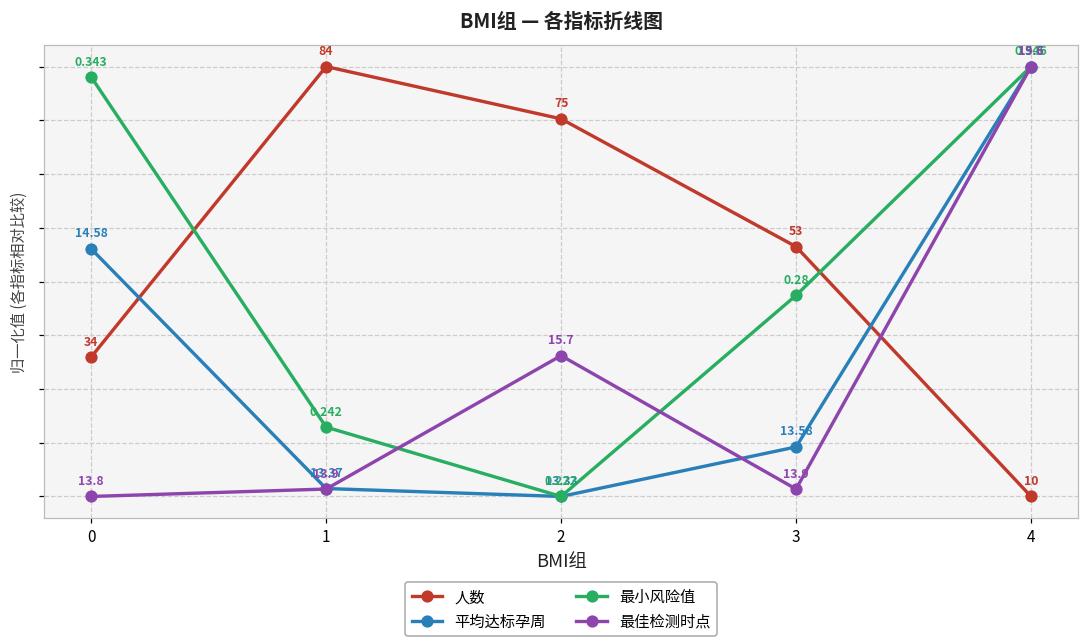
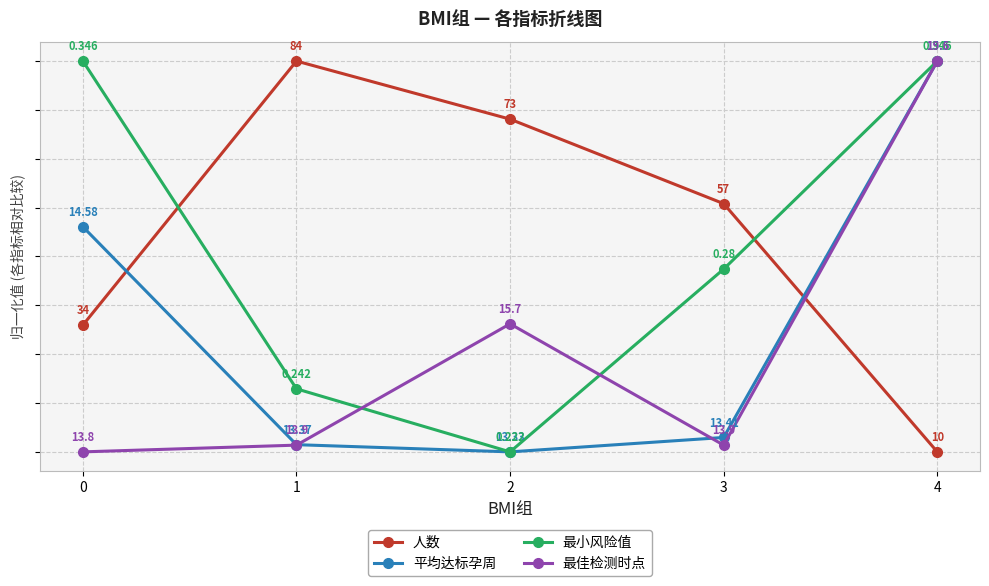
最小风险值, 0: 0.343 -> 0.346
人数, 2: 75 -> 73
人数, 3: 53 -> 57
平均达标孕周, 3: 13.58 -> 13.41
